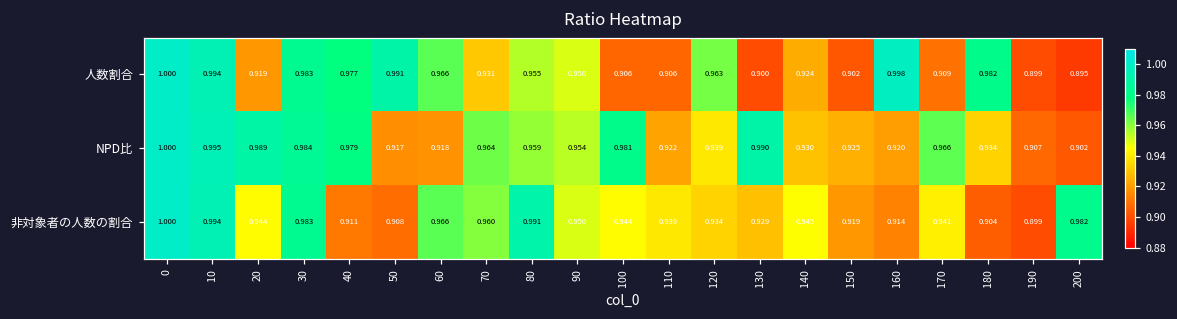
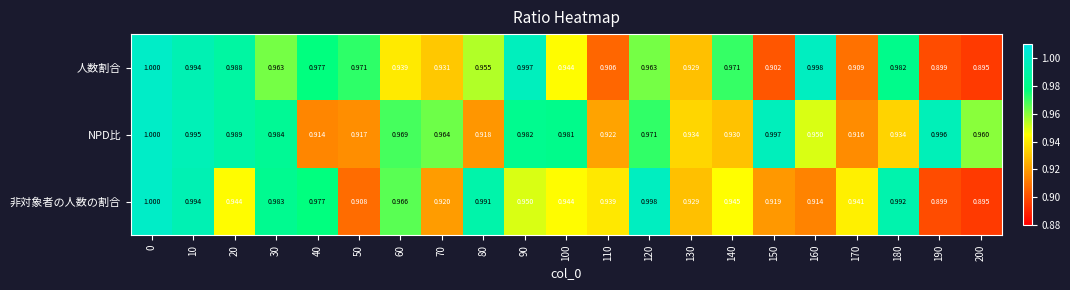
人数割合, 20: 0.919 -> 0.988
人数割合, 30: 0.983 -> 0.963
人数割合, 50: 0.991 -> 0.971
人数割合, 60: 0.966 -> 0.939
人数割合, 90: 0.950 -> 0.997
人数割合, 100: 0.906 -> 0.944
人数割合, 130: 0.900 -> 0.929
人数割合, 140: 0.924 -> 0.971
NPD比, 40: 0.979 -> 0.914
NPD比, 60: 0.918 -> 0.969
NPD比, 80: 0.959 -> 0.918
NPD比, 90: 0.954 -> 0.982
NPD比, 120: 0.939 -> 0.971
NPD比, 130: 0.990 -> 0.934
NPD比, 150: 0.925 -> 0.997
NPD比, 160: 0.920 -> 0.950
NPD比, 170: 0.966 -> 0.916
NPD比, 190: 0.907 -> 0.996
NPD比, 200: 0.902 -> 0.960
非対象者の人数の割合, 40: 0.911 -> 0.977
非対象者の人数の割合, 70: 0.960 -> 0.920
非対象者の人数の割合, 120: 0.934 -> 0.998
非対象者の人数の割合, 180: 0.904 -> 0.992
非対象者の人数の割合, 200: 0.982 -> 0.895
